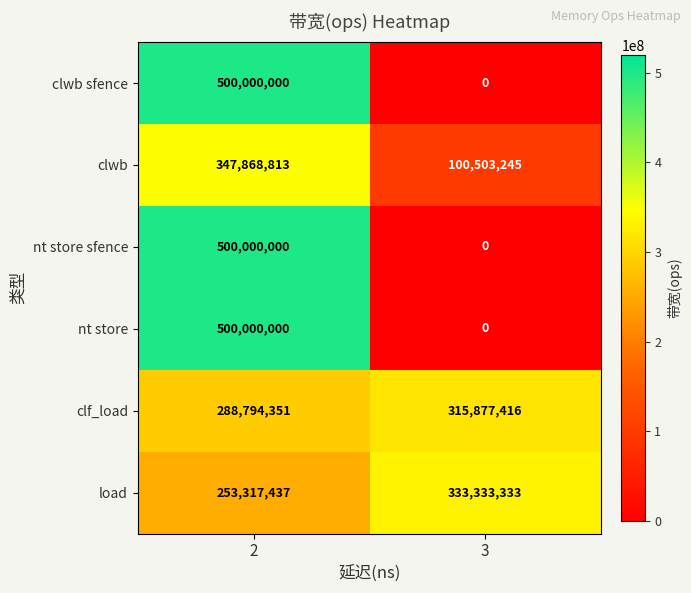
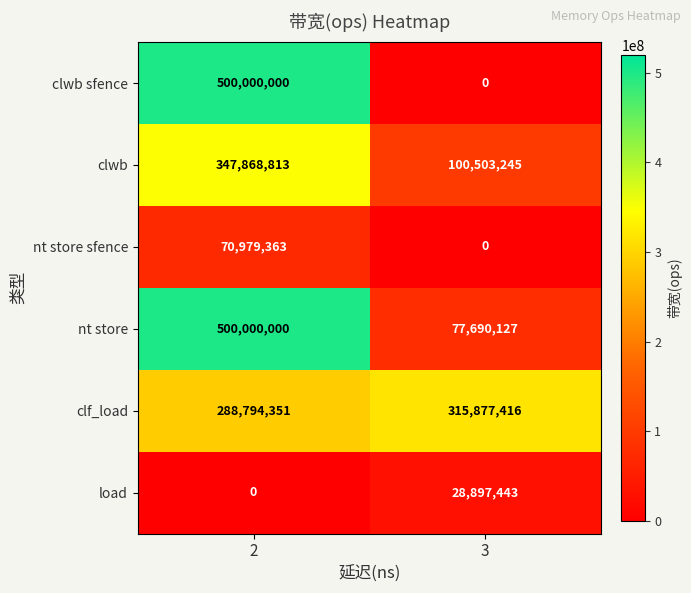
nt store sfence, 2: 500,000,000 -> 70,979,363
nt store, 3: 0 -> 77,690,127
load, 2: 253,317,437 -> 0
load, 3: 333,333,333 -> 28,897,443
